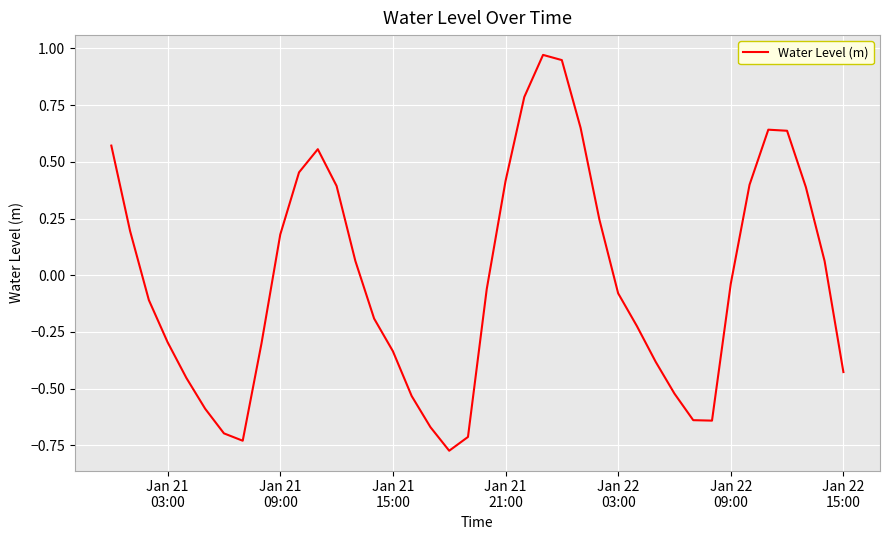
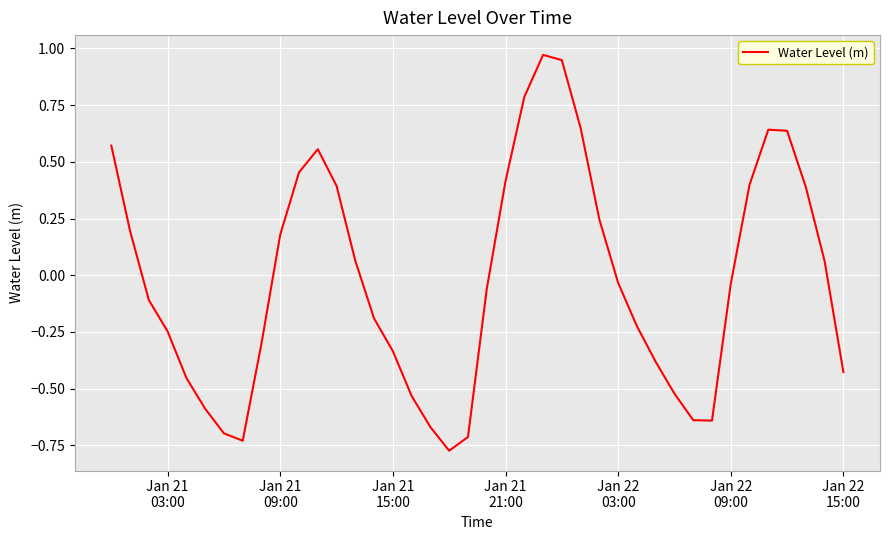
Jan 21 03:00: -0.30 -> -0.25
Jan 22 03:00: -0.08 -> -0.03
